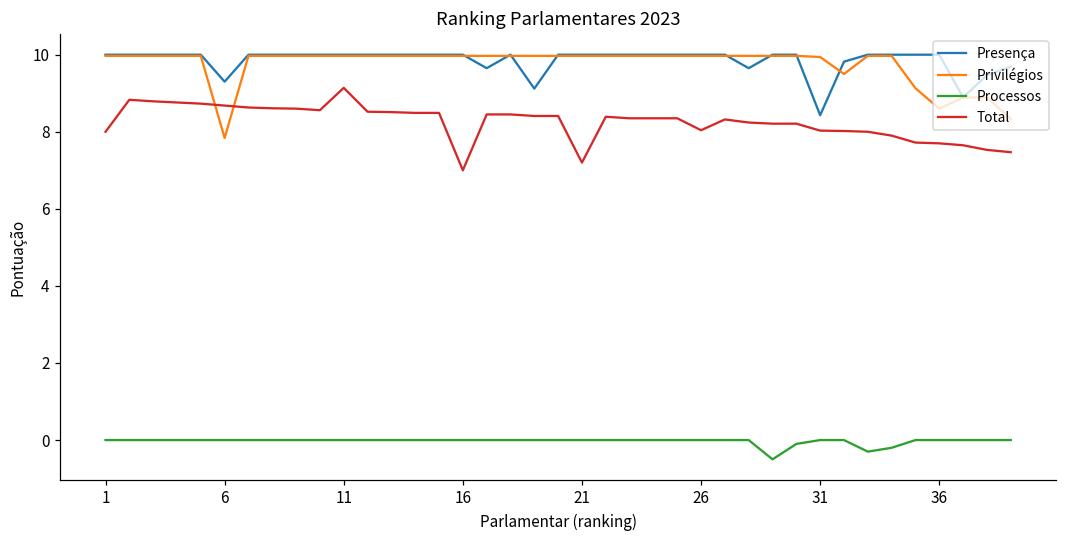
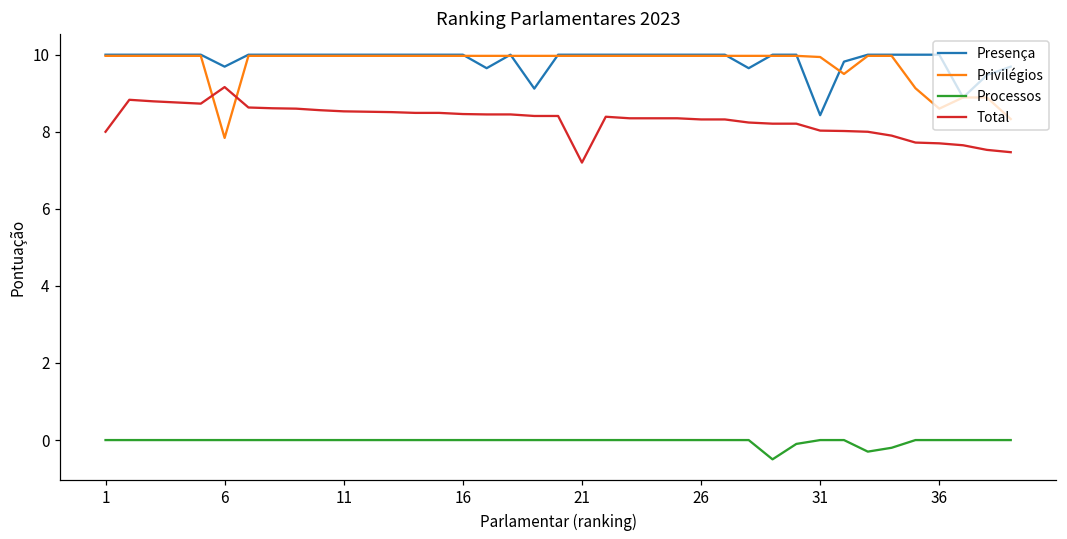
Presença, 6: 9.3 -> 9.7
Total, 6: 8.7 -> 9.2
Total, 11: 9.1 -> 8.5
Total, 16: 7.0 -> 8.5
Total, 26: 8.0 -> 8.3
